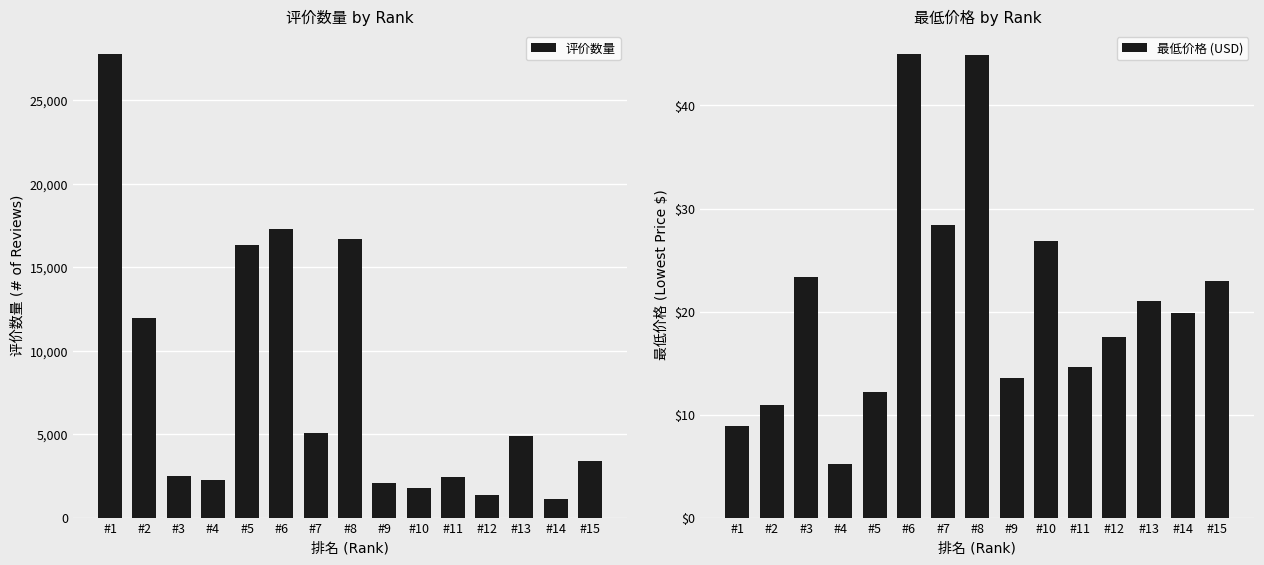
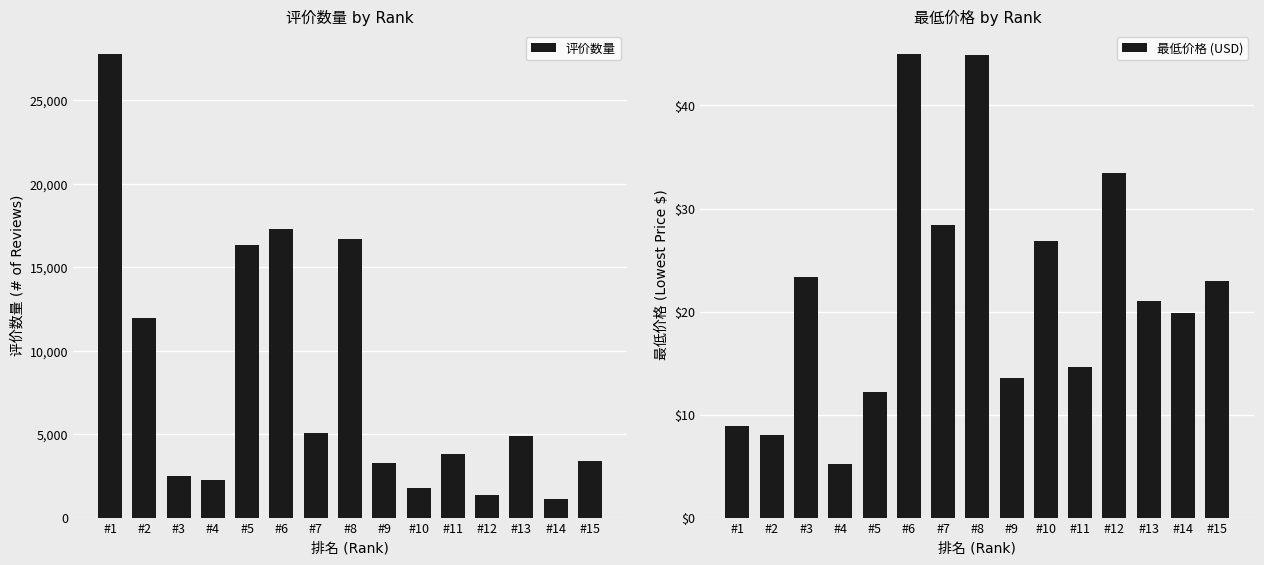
评价数量 by Rank, #9: 2,100 -> 3,300
评价数量 by Rank, #11: 2,400 -> 3,800
最低价格 by Rank, #2: $10.9 -> $8.0
最低价格 by Rank, #12: $17.6 -> $33.4
